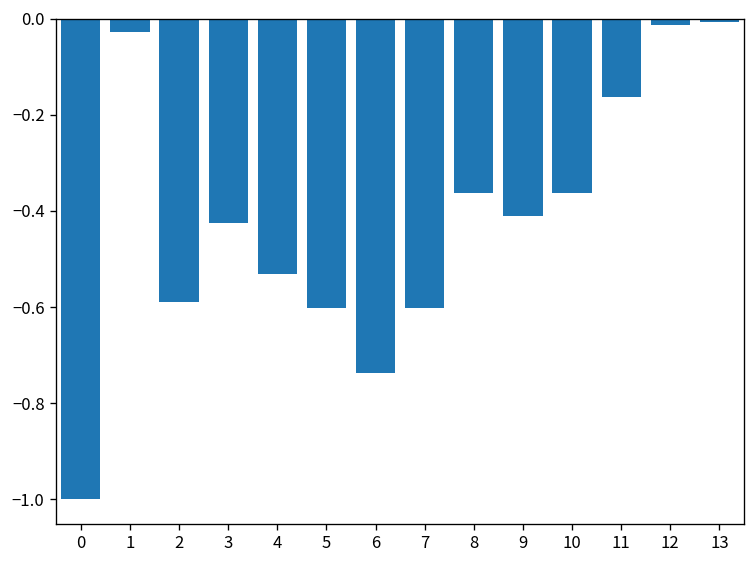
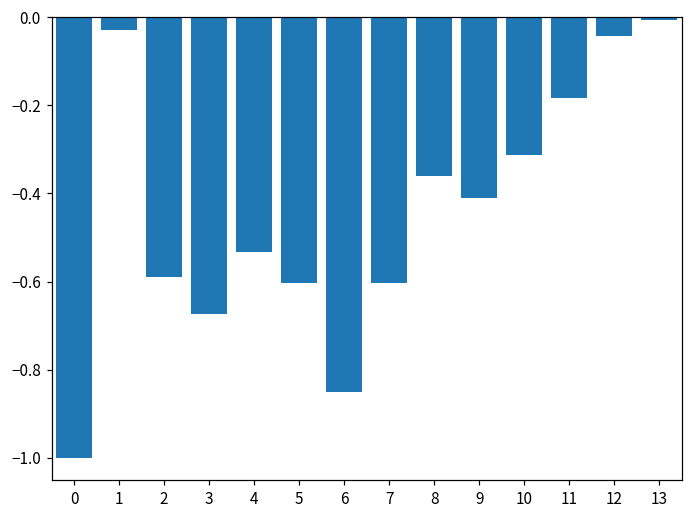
3: -0.43 -> -0.67
6: -0.74 -> -0.85
10: -0.36 -> -0.31
11: -0.16 -> -0.18
12: -0.01 -> -0.04
